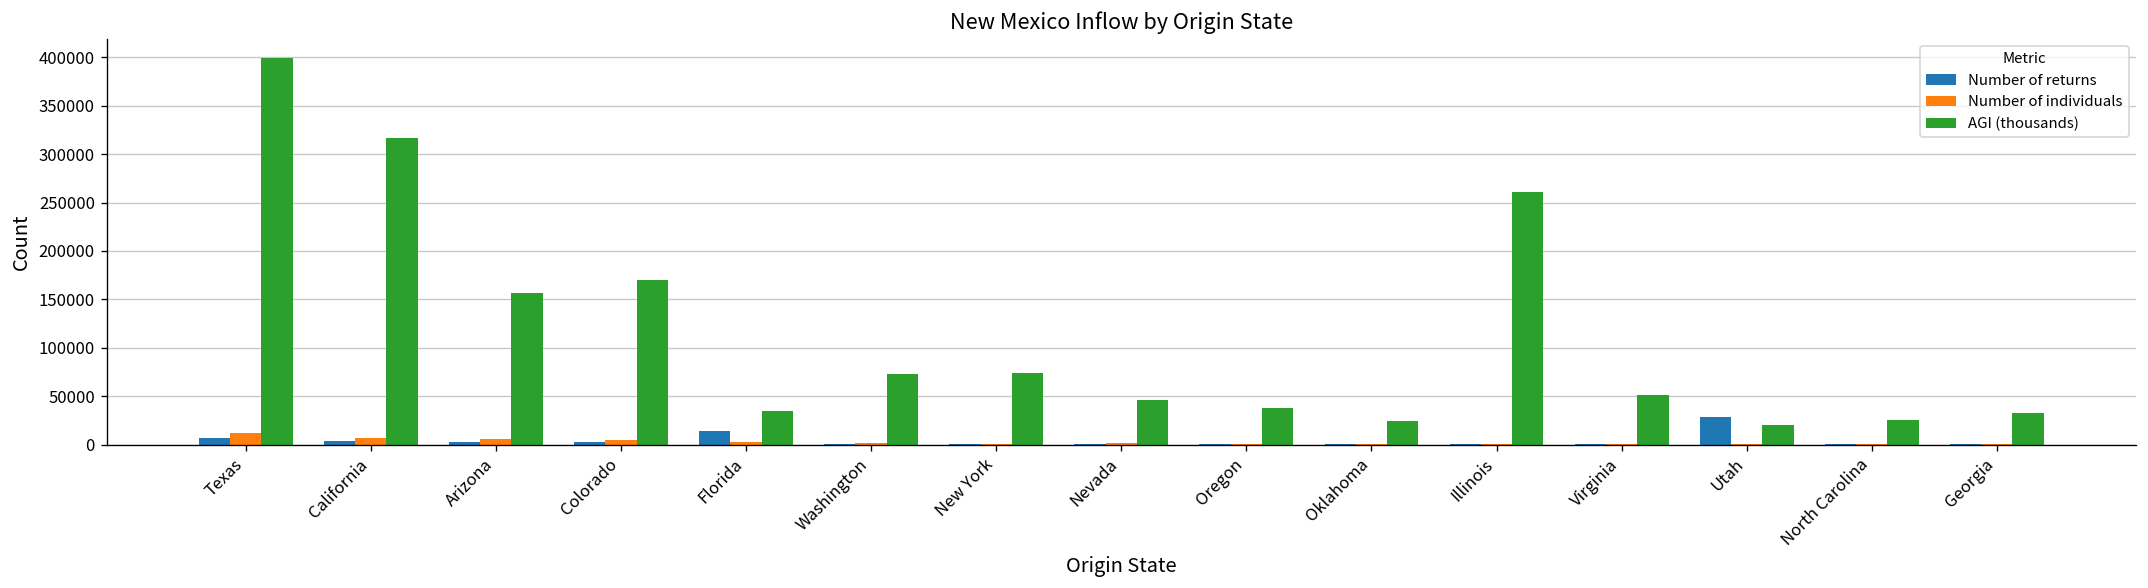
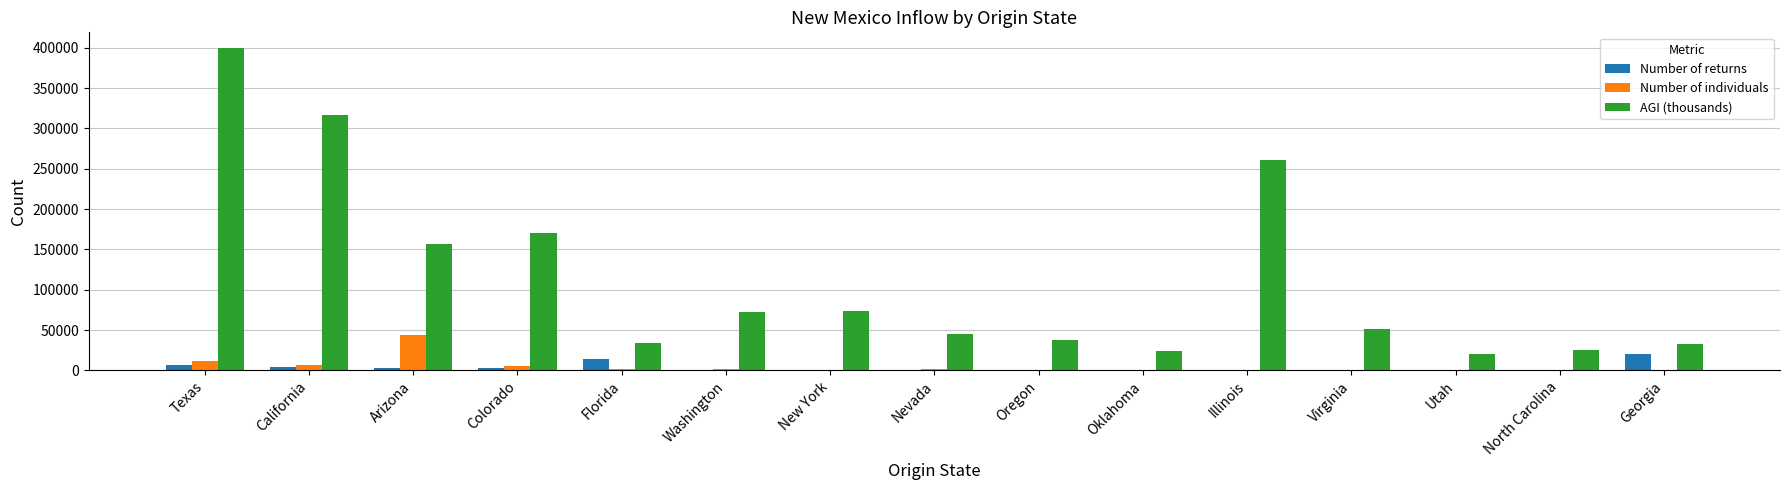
Number of individuals, Arizona: 10000 -> 40000
Number of returns, Utah: 30000 -> 0
Number of returns, Georgia: 0 -> 20000
